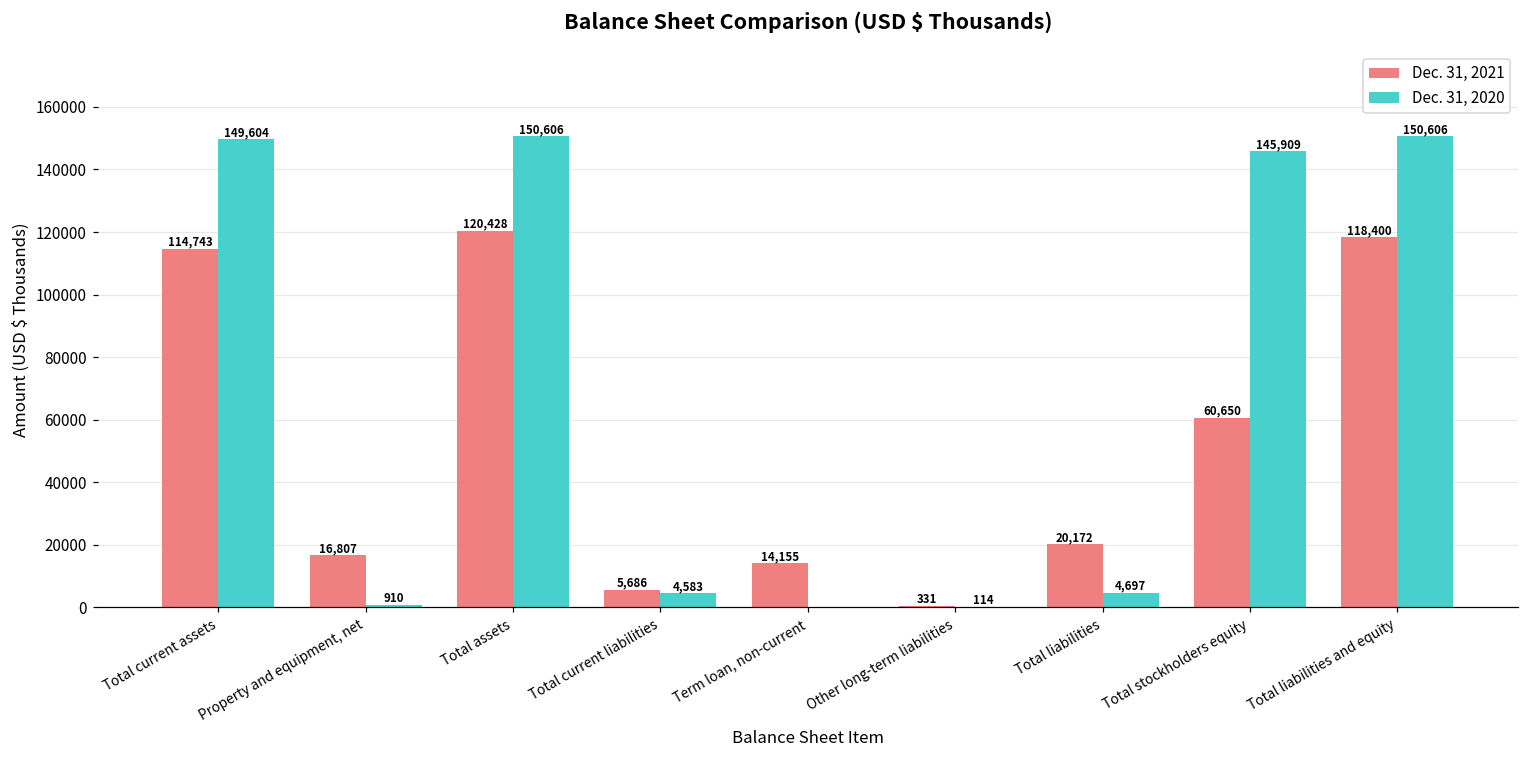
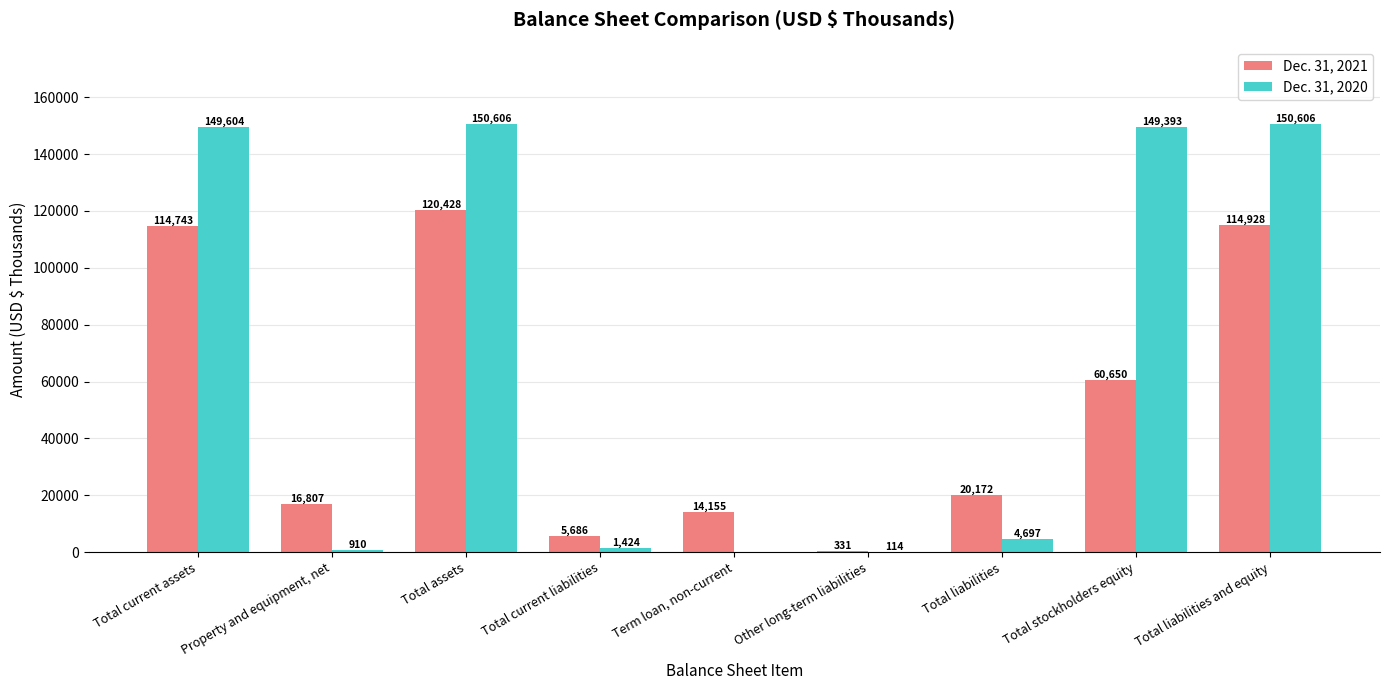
Dec. 31, 2020, Total current liabilities: 4,583 -> 1,424
Dec. 31, 2020, Total stockholders equity: 145,909 -> 149,393
Dec. 31, 2021, Total liabilities and equity: 118,400 -> 114,928
